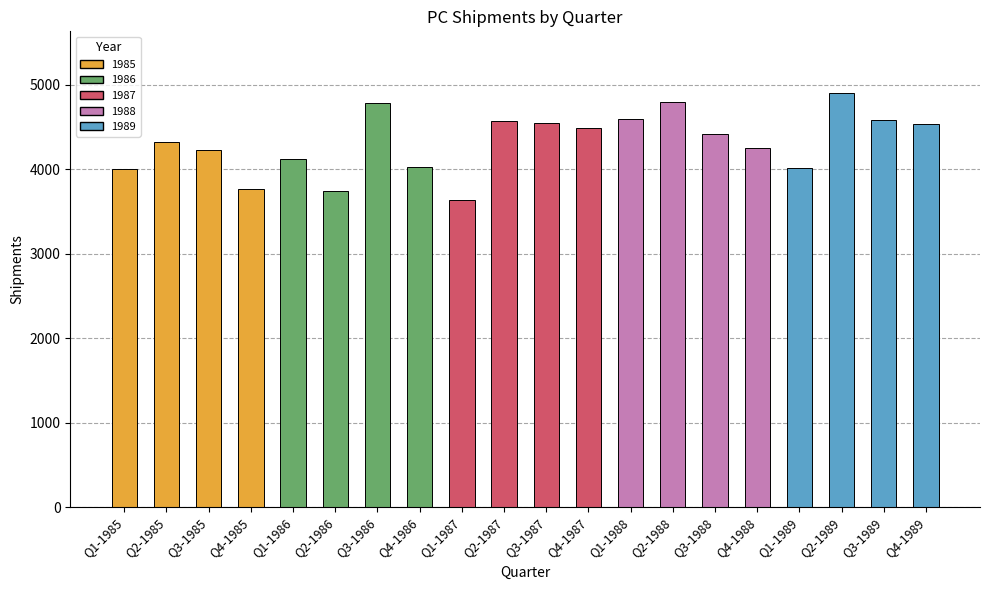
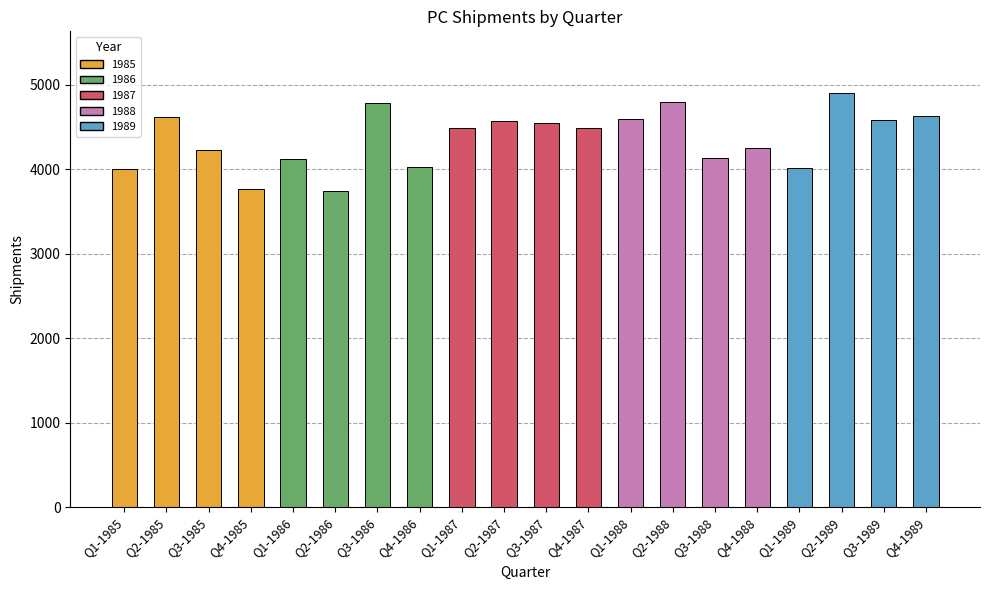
Q2-1985: 4300 -> 4600
Q1-1987: 3600 -> 4500
Q3-1988: 4400 -> 4100
Q4-1989: 4500 -> 4600
